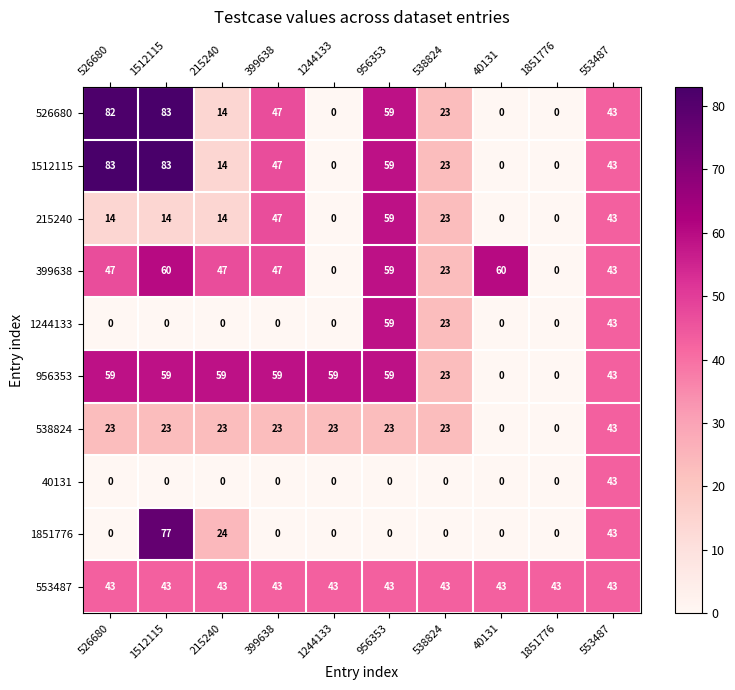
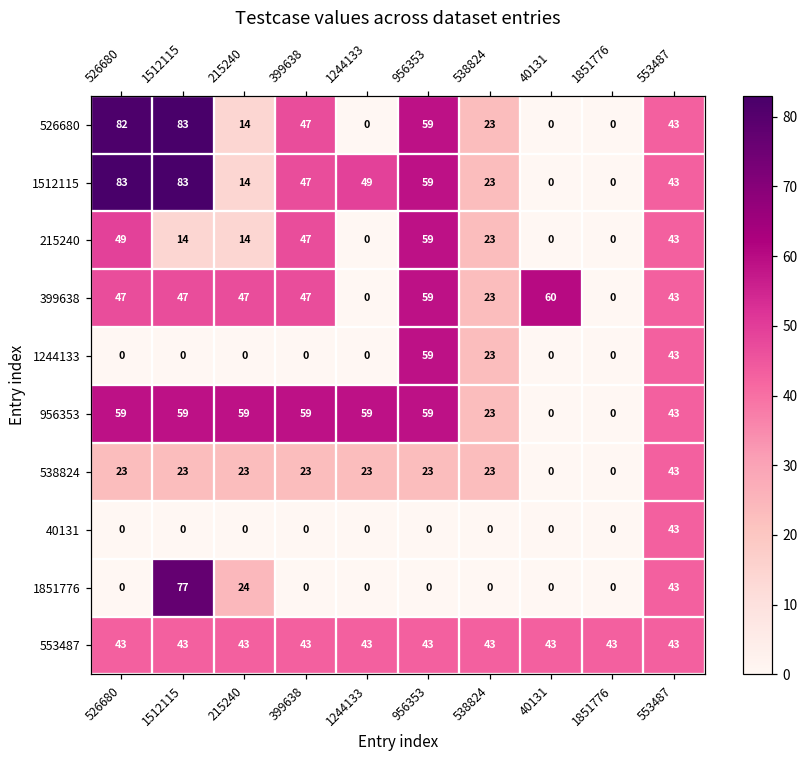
1512115, 1244133: 0 -> 49
215240, 526680: 14 -> 49
399638, 1512115: 60 -> 47
